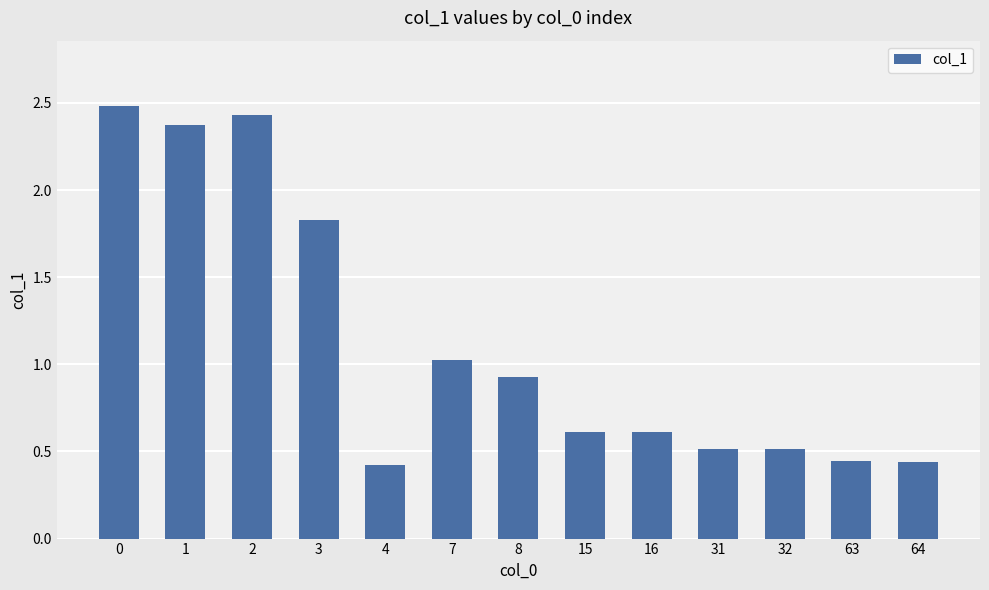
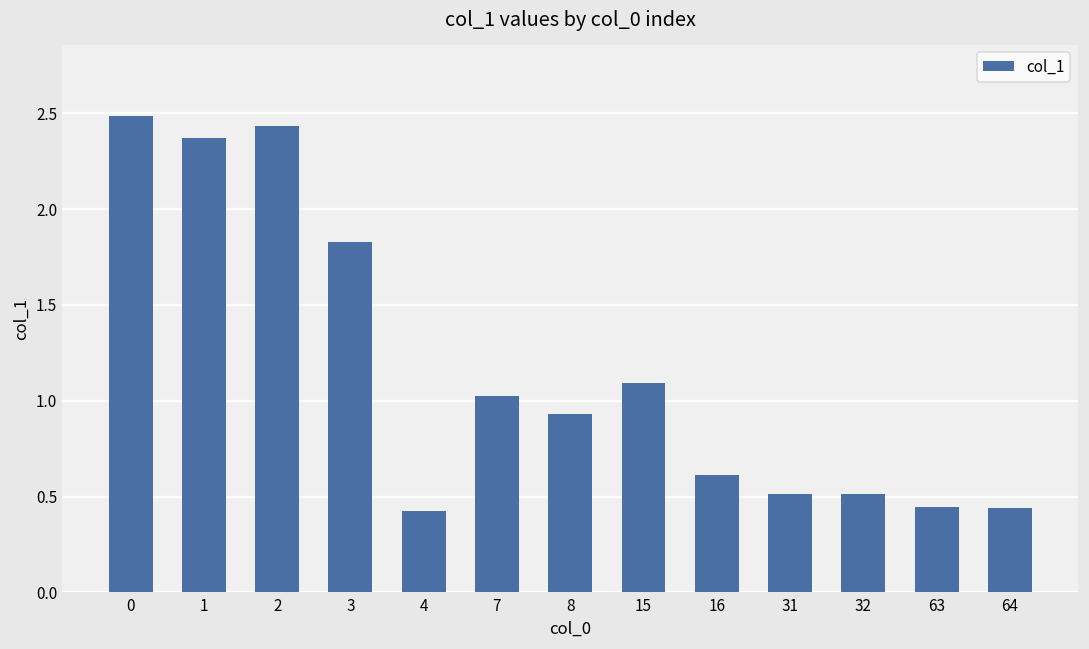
15: 0.61 -> 1.09
